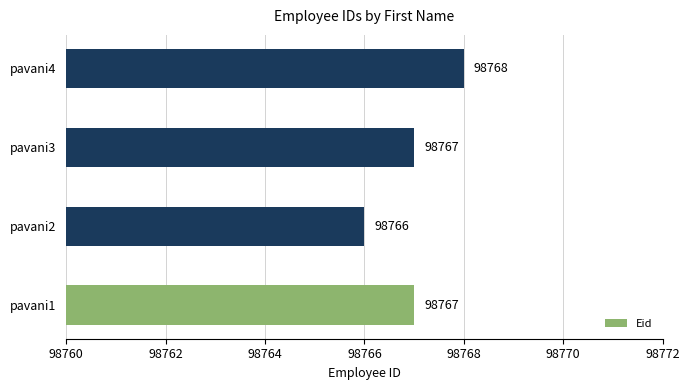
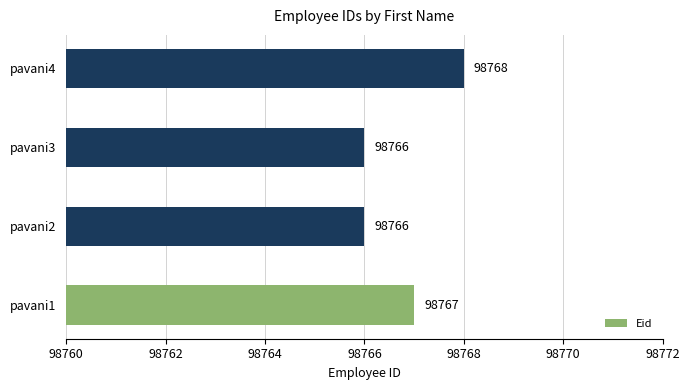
pavani3: 98767 -> 98766
